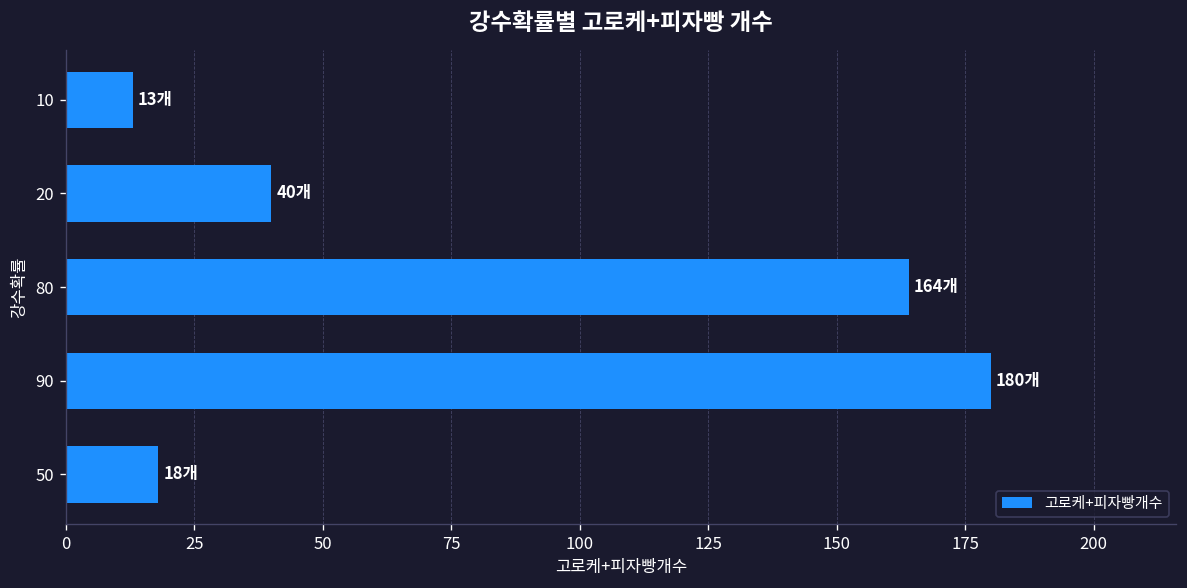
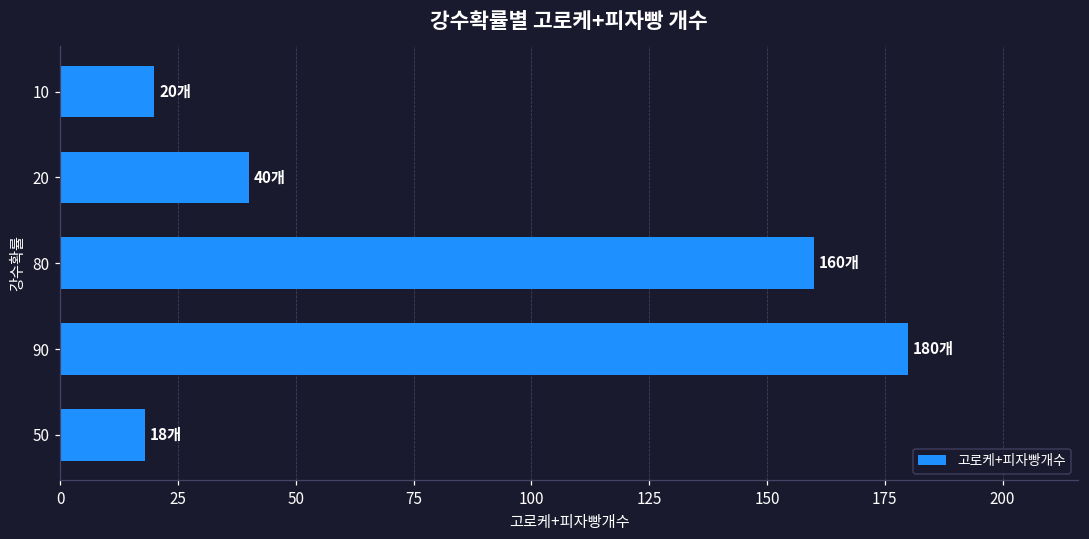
10: 13개 -> 20개
80: 164개 -> 160개
